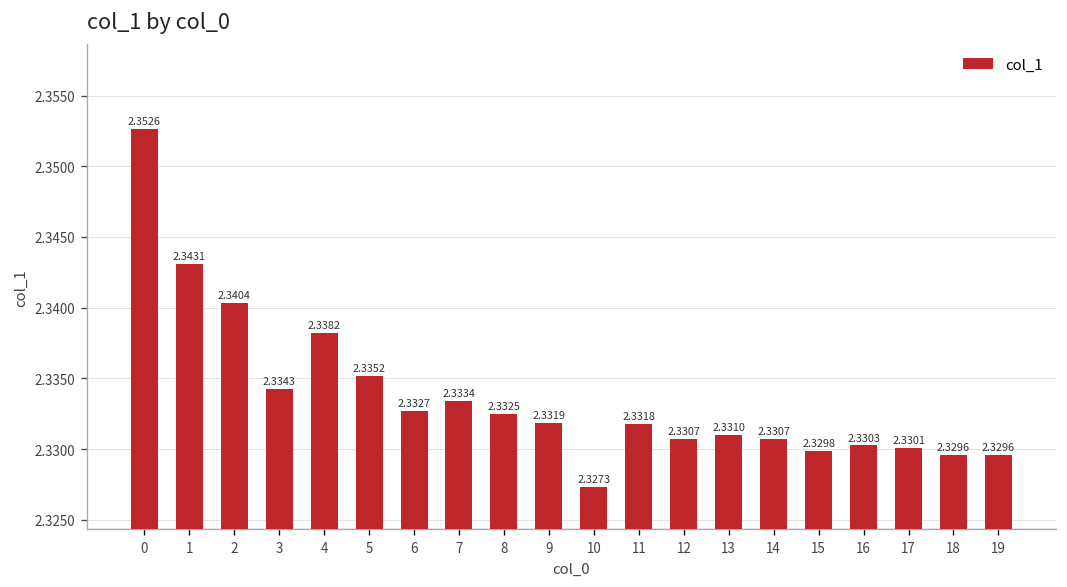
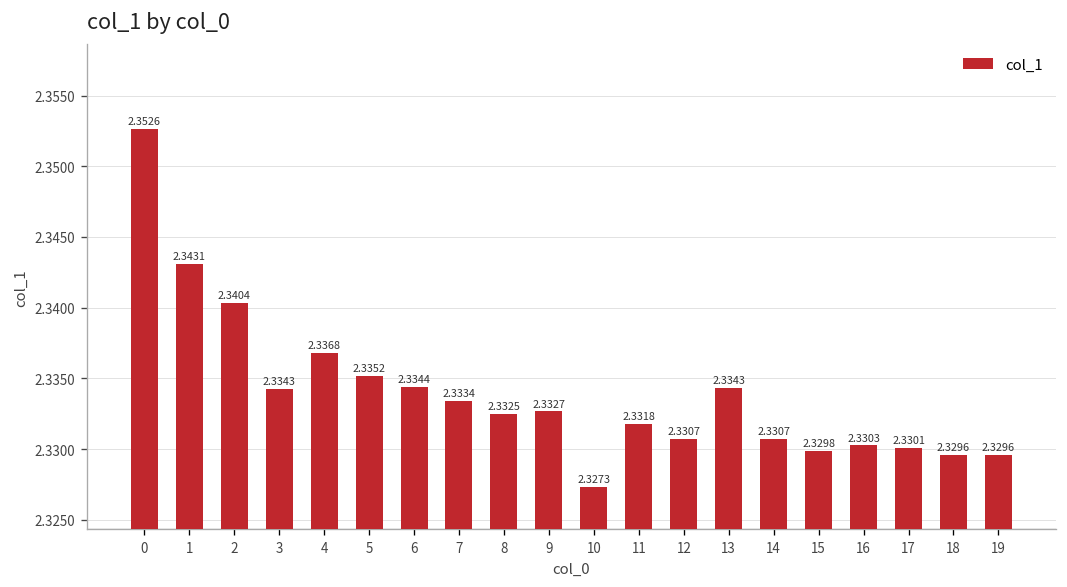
4: 2.3382 -> 2.3368
6: 2.3327 -> 2.3344
9: 2.3319 -> 2.3327
13: 2.3310 -> 2.3343
